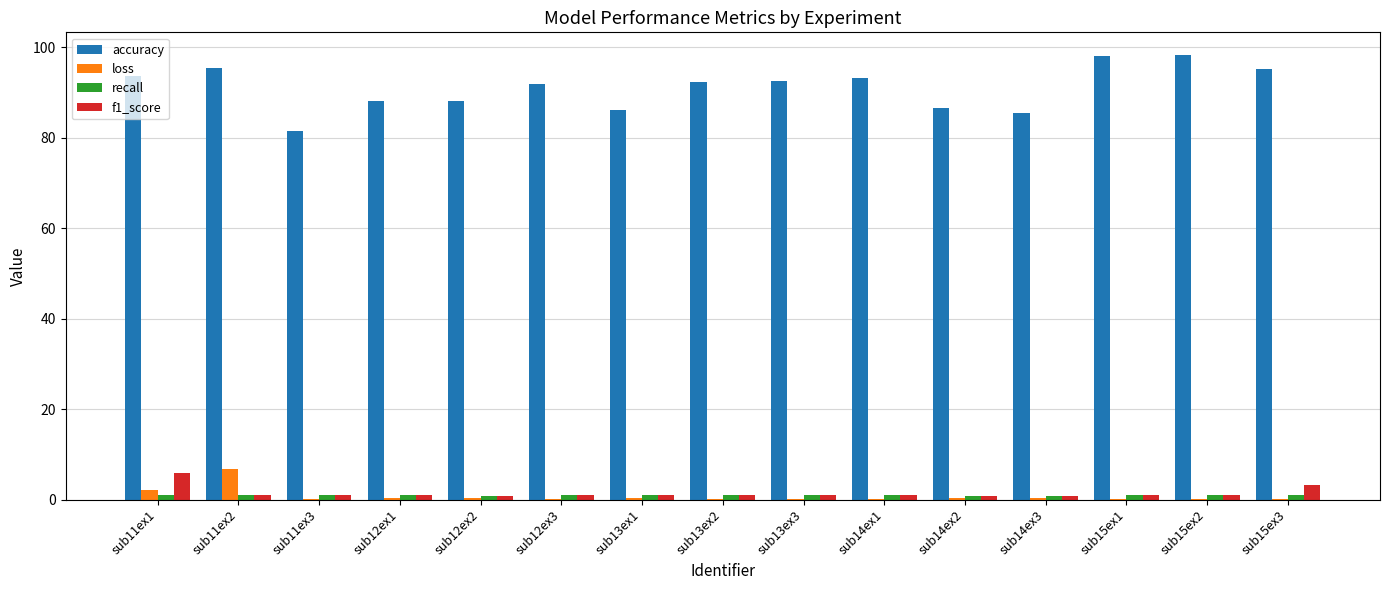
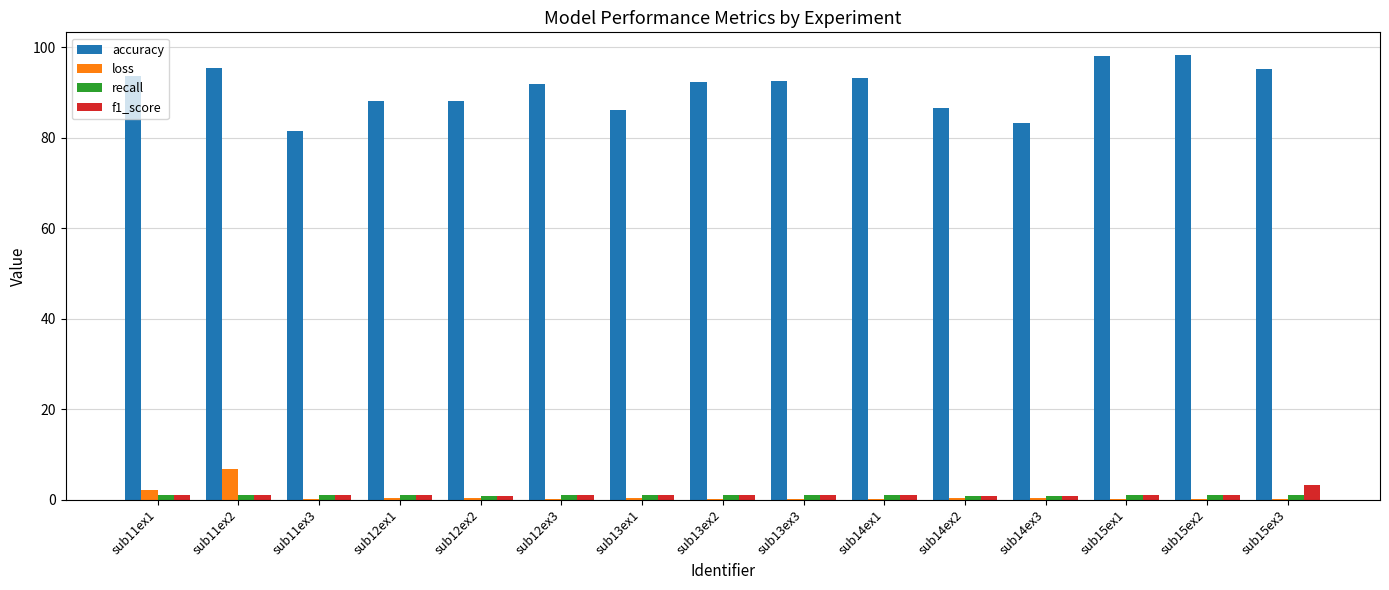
f1_score, sub11ex1: 6 -> 1
accuracy, sub14ex3: 85 -> 83
